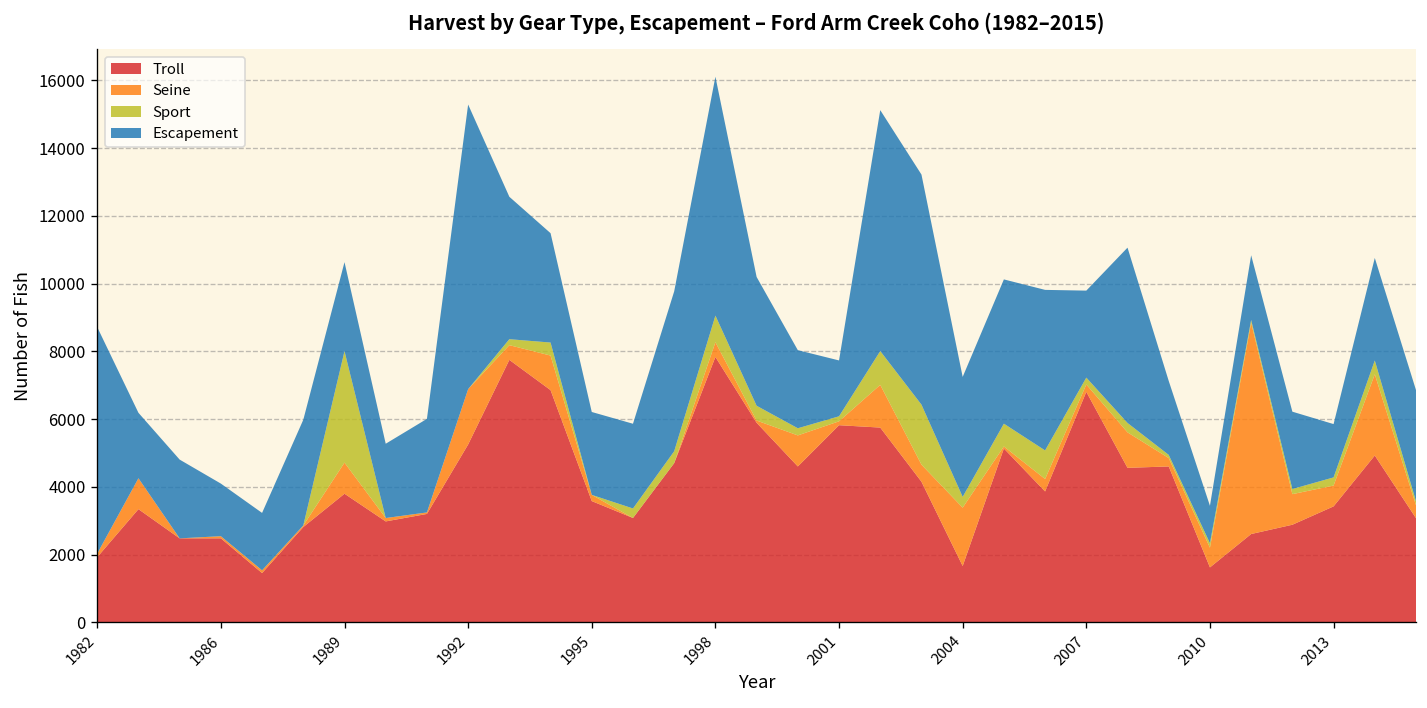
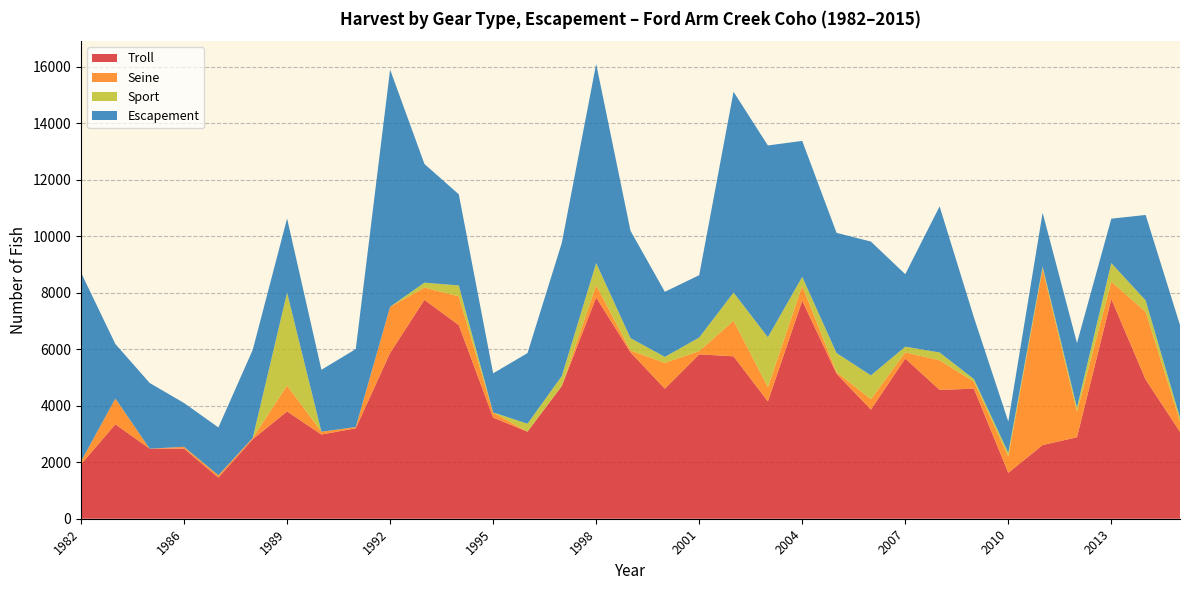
Troll, 1992: 5300 -> 5900
Escapement, 1995: 2400 -> 1400
Sport, 2001: 100 -> 500
Escapement, 2001: 1600 -> 2200
Troll, 2004: 1700 -> 7700
Seine, 2004: 1700 -> 500
Escapement, 2004: 3500 -> 4800
Troll, 2007: 6800 -> 5700
Troll, 2013: 3400 -> 7800
Sport, 2013: 200 -> 700
